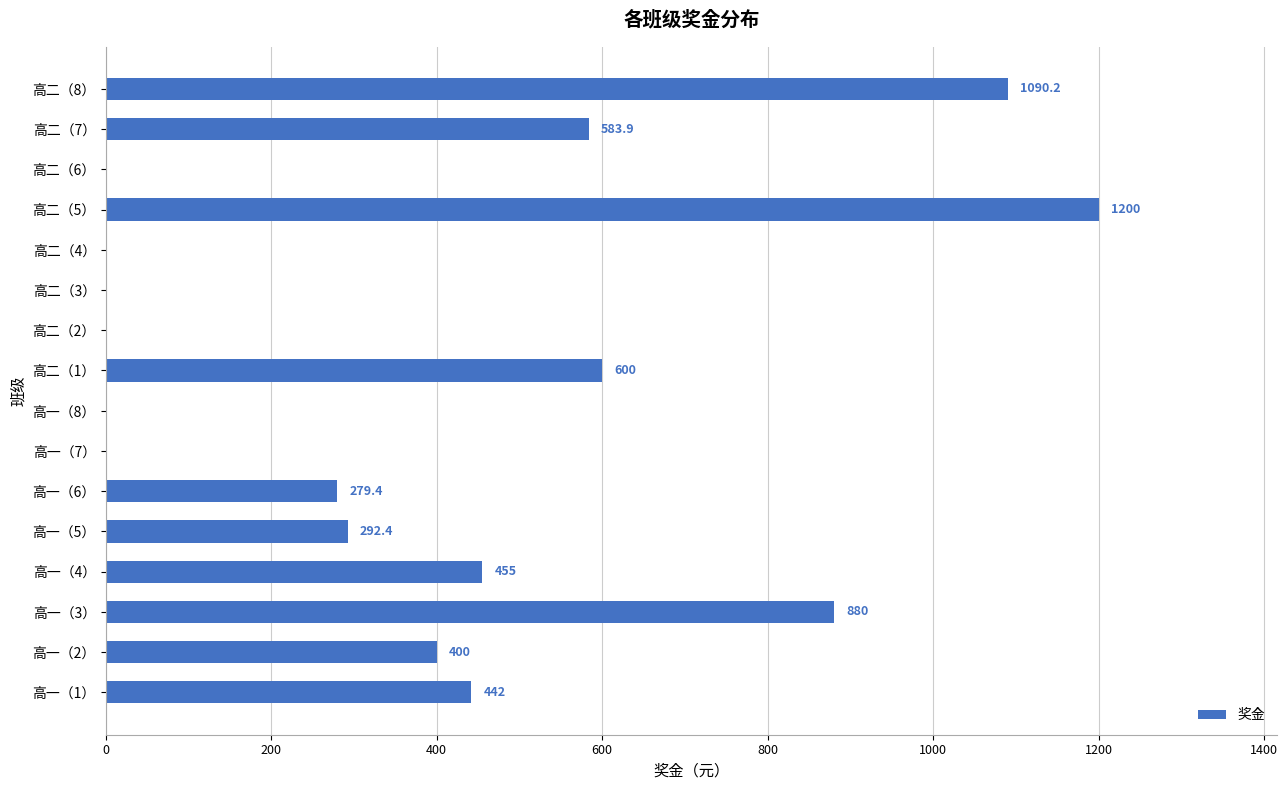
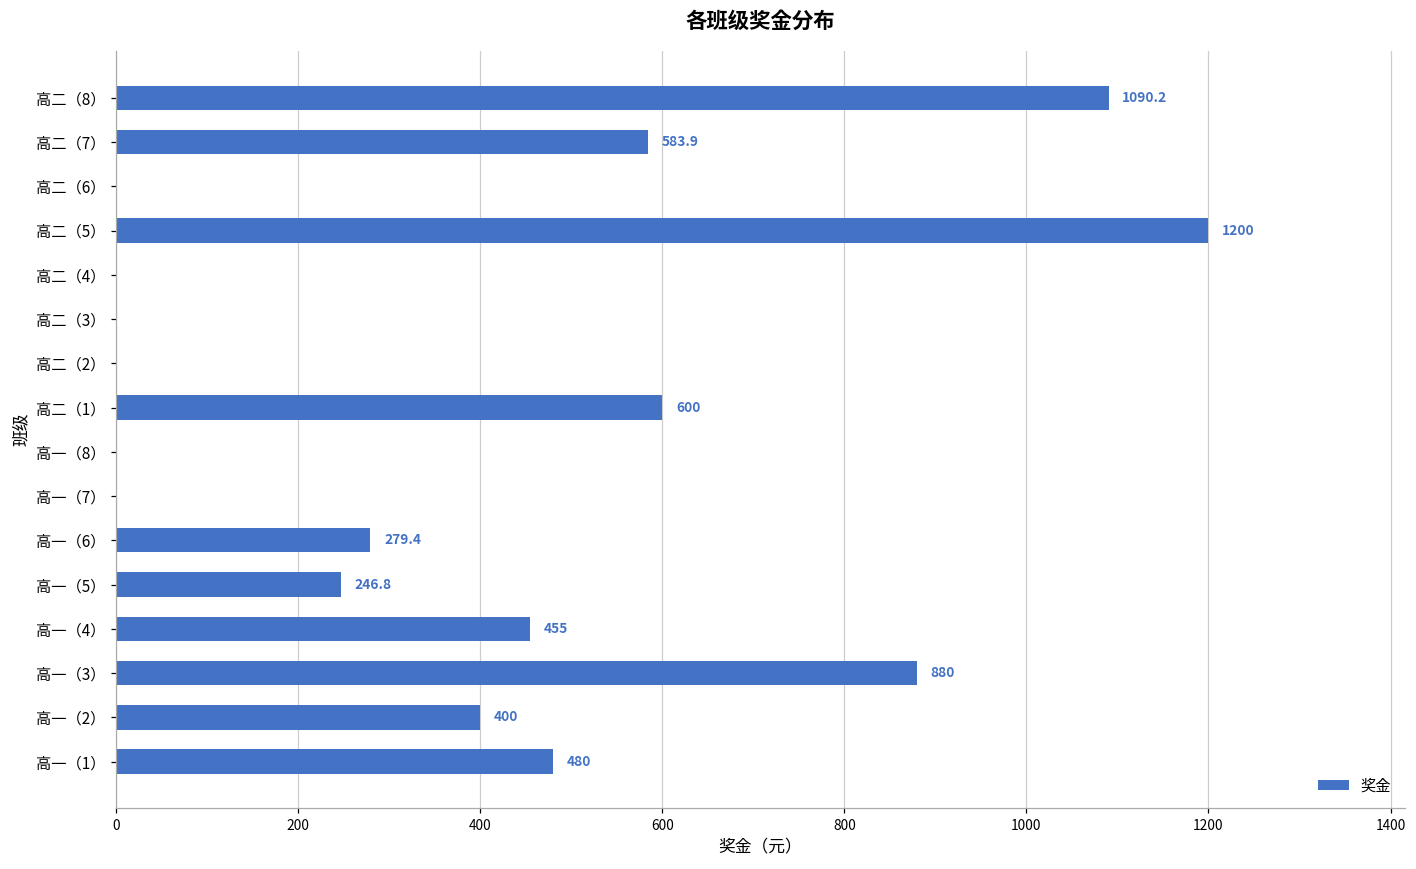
高一（5）: 292.4 -> 246.8
高一（1）: 442 -> 480
